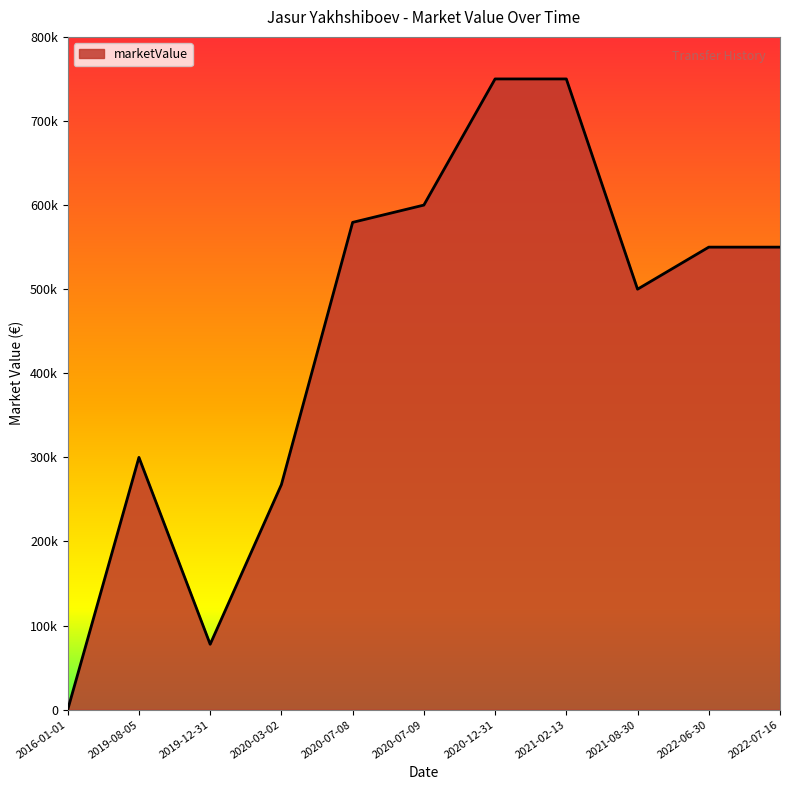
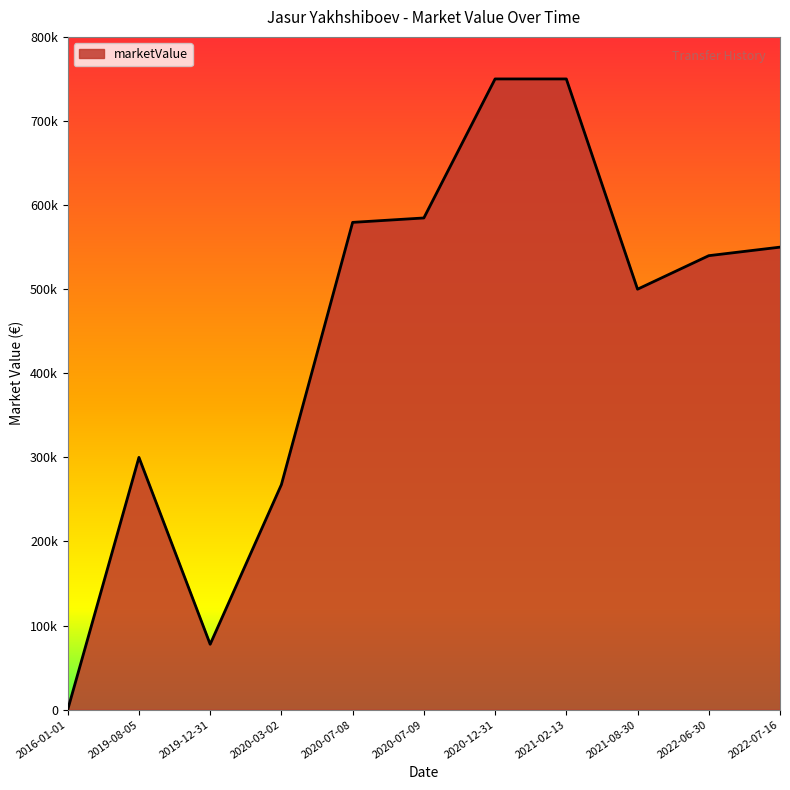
2020-07-09: 600000 -> 580000
2022-06-30: 550000 -> 540000
